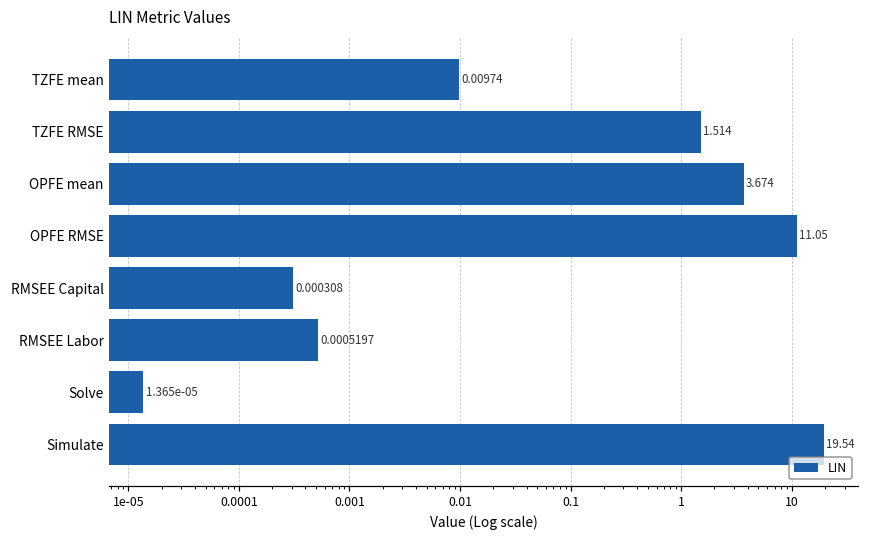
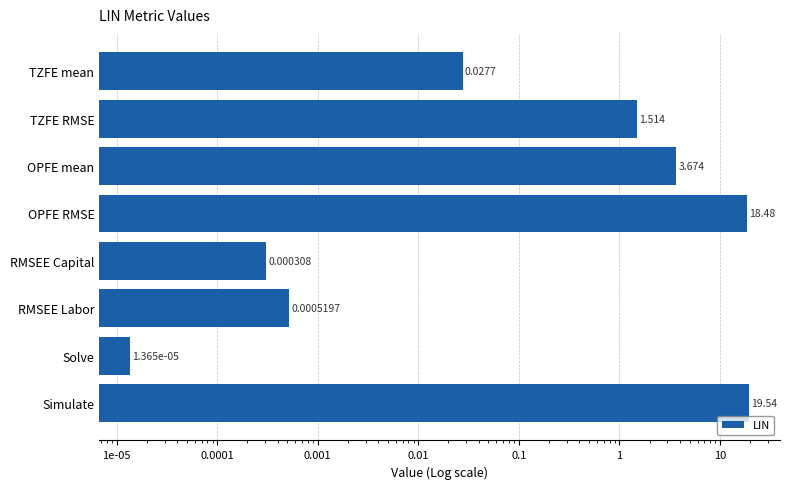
TZFE mean: 0.00974 -> 0.0277
OPFE RMSE: 11.05 -> 18.48
